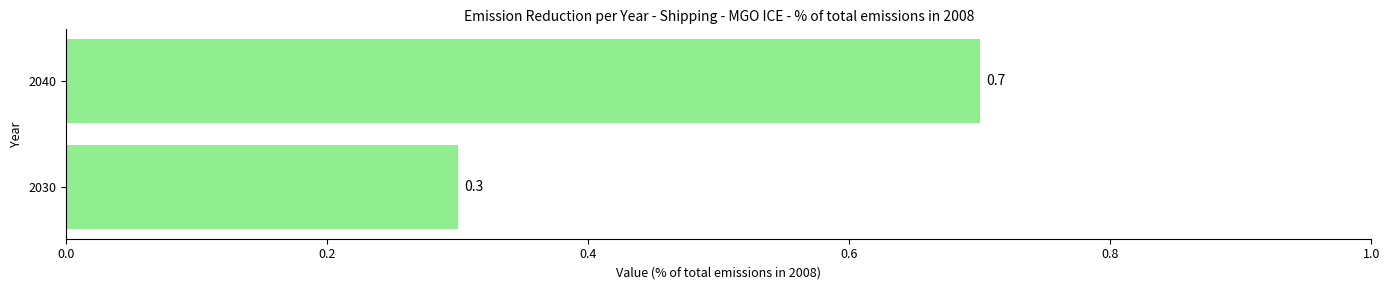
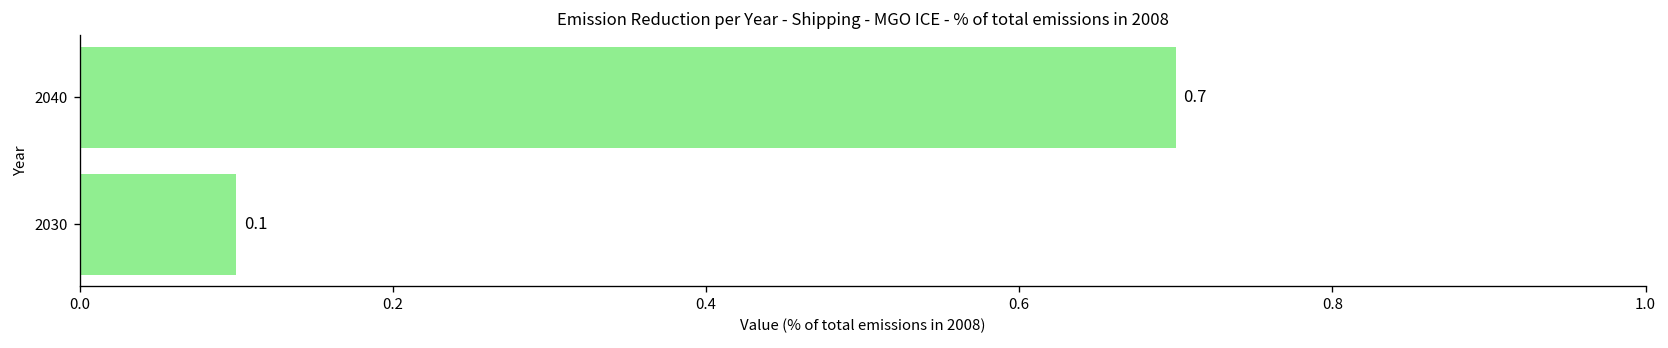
2030: 0.3 -> 0.1
